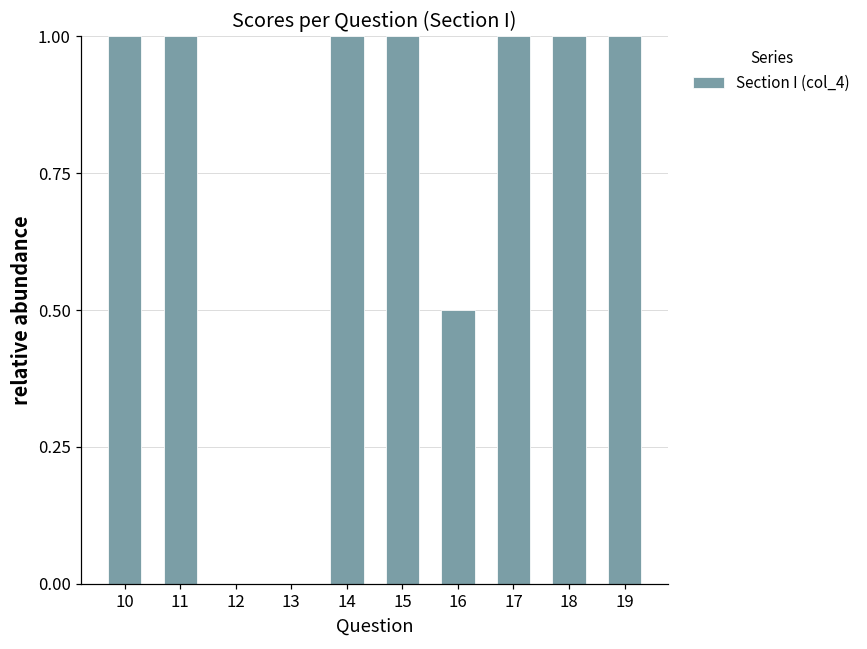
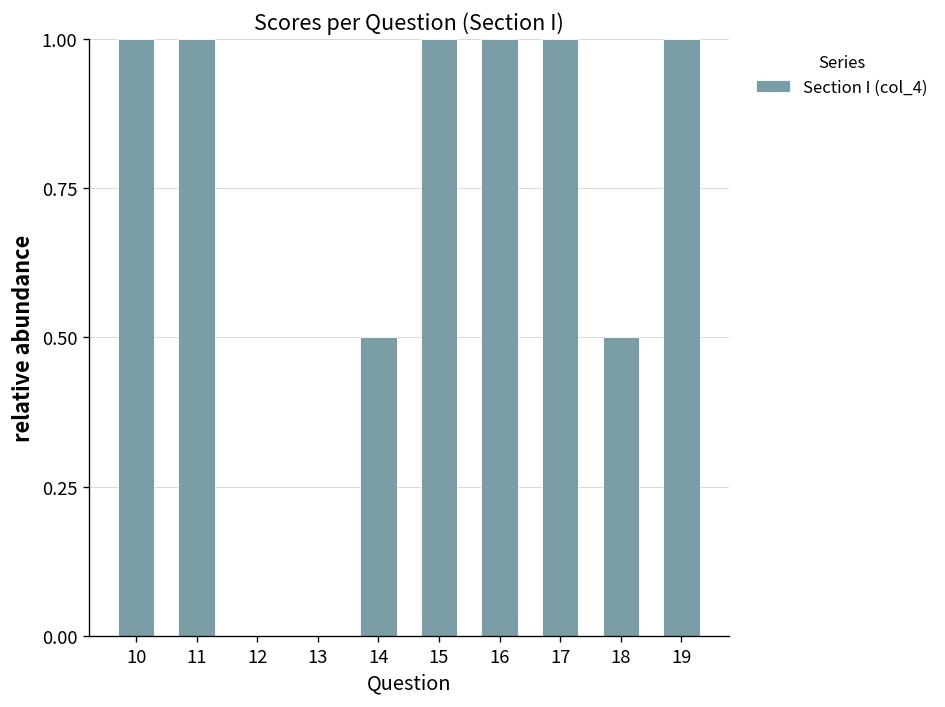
14: 1.00 -> 0.50
16: 0.50 -> 1.00
18: 1.00 -> 0.50
